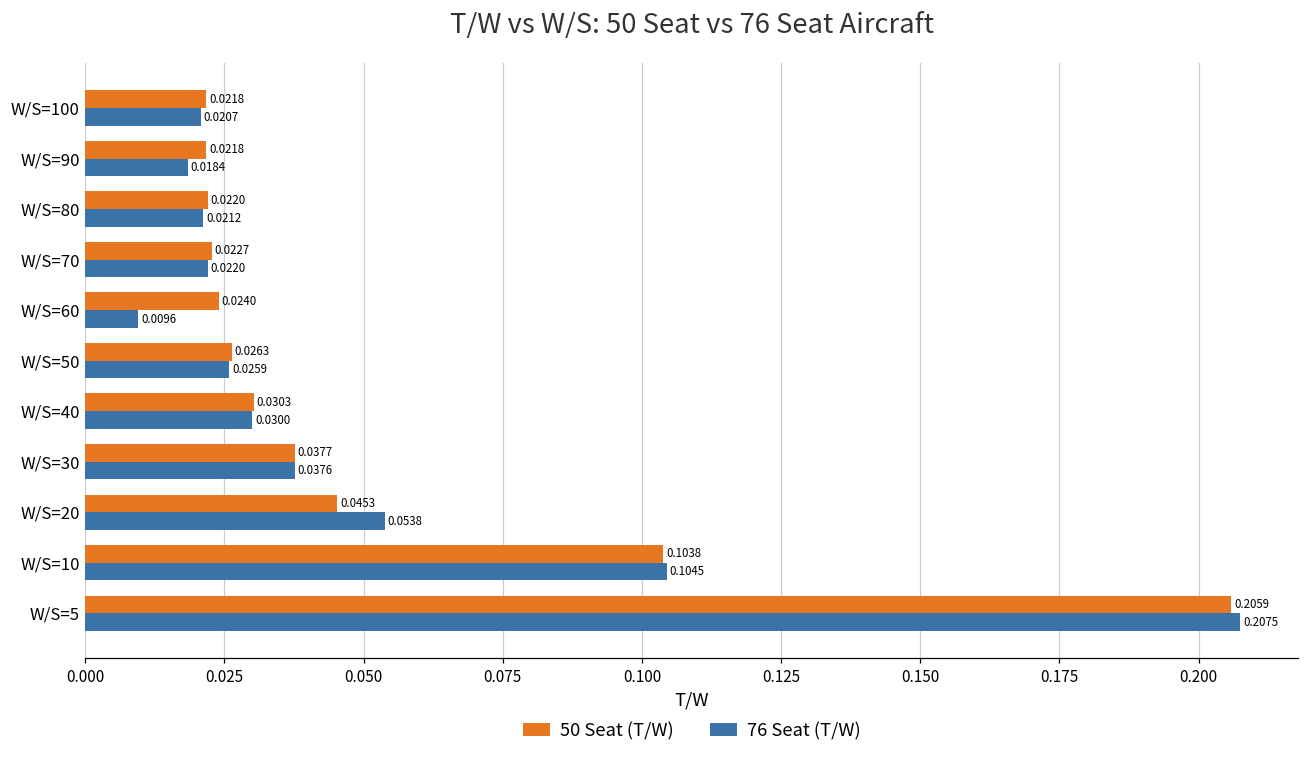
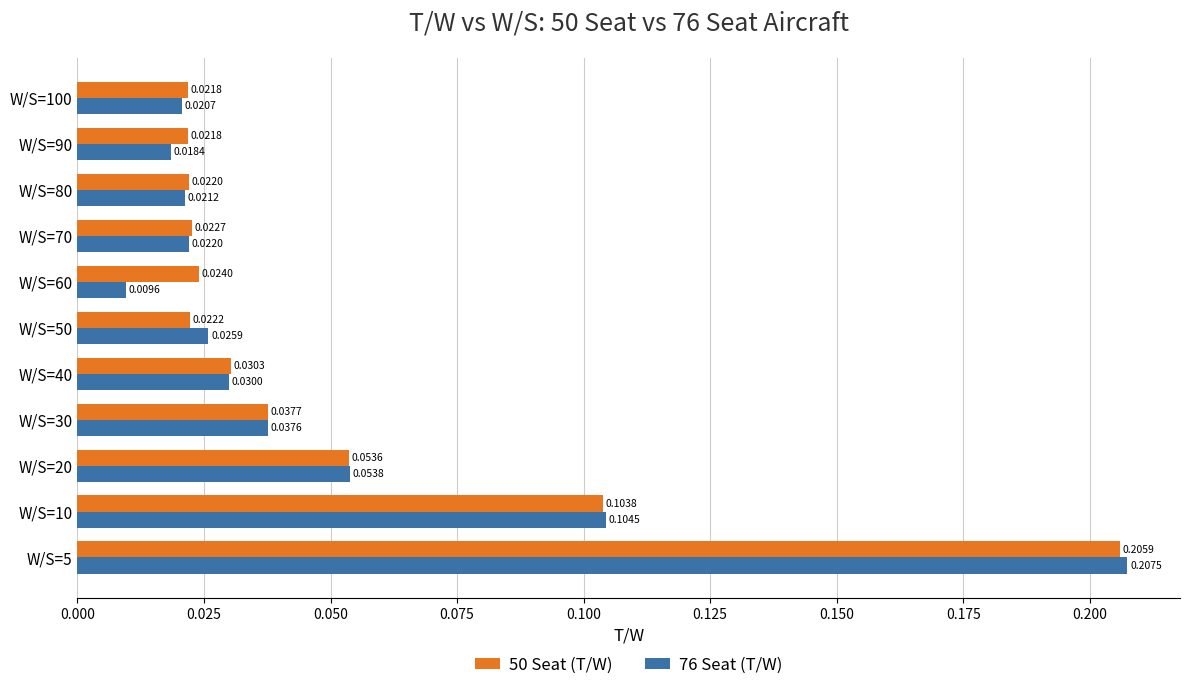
50 Seat (T/W), W/S=50: 0.0263 -> 0.0222
50 Seat (T/W), W/S=20: 0.0453 -> 0.0536
